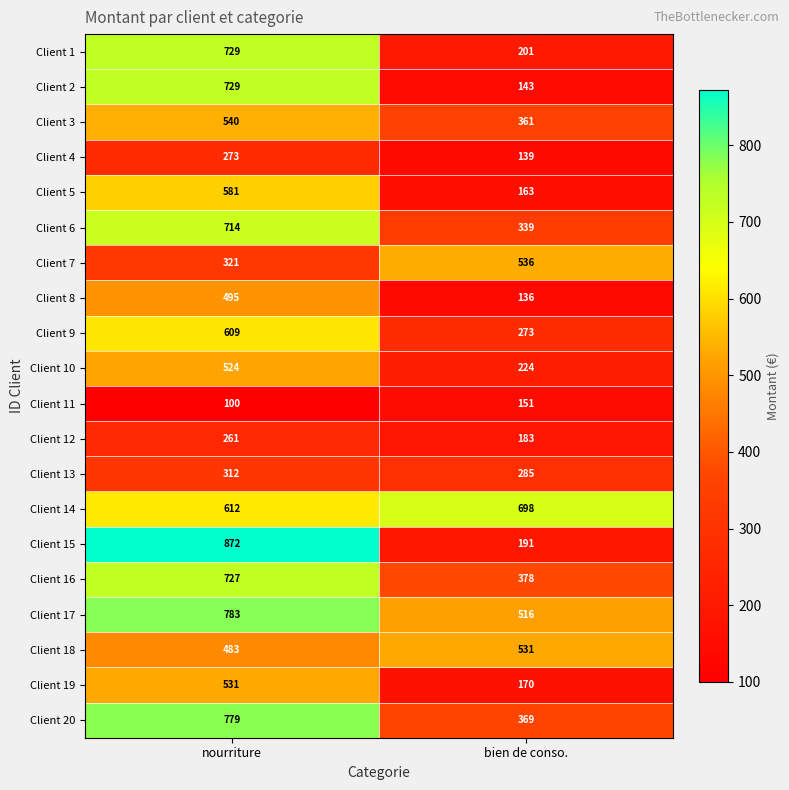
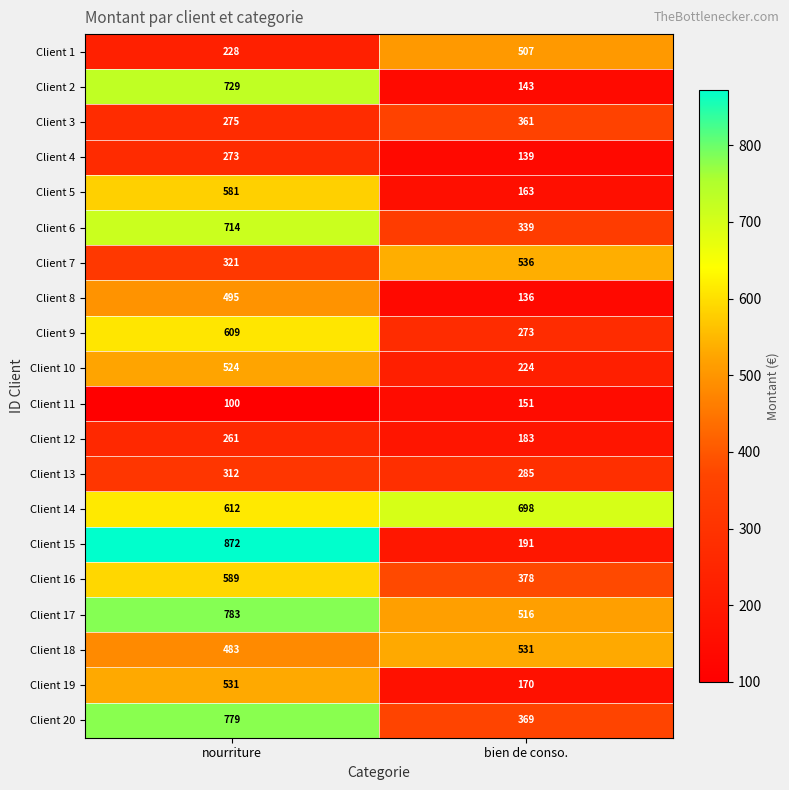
Client 1, nourriture: 729 -> 228
Client 1, bien de conso.: 201 -> 507
Client 3, nourriture: 540 -> 275
Client 16, nourriture: 727 -> 589
